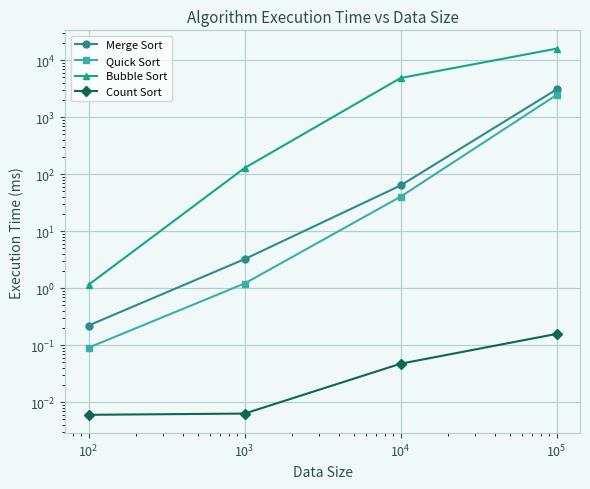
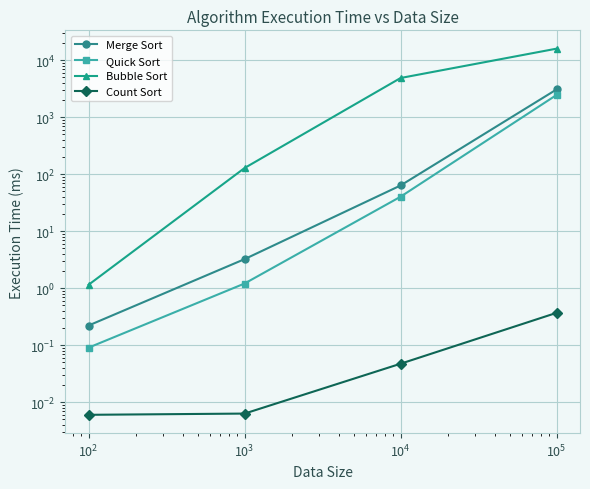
Count Sort, 10^5: 0.16 -> 0.4
